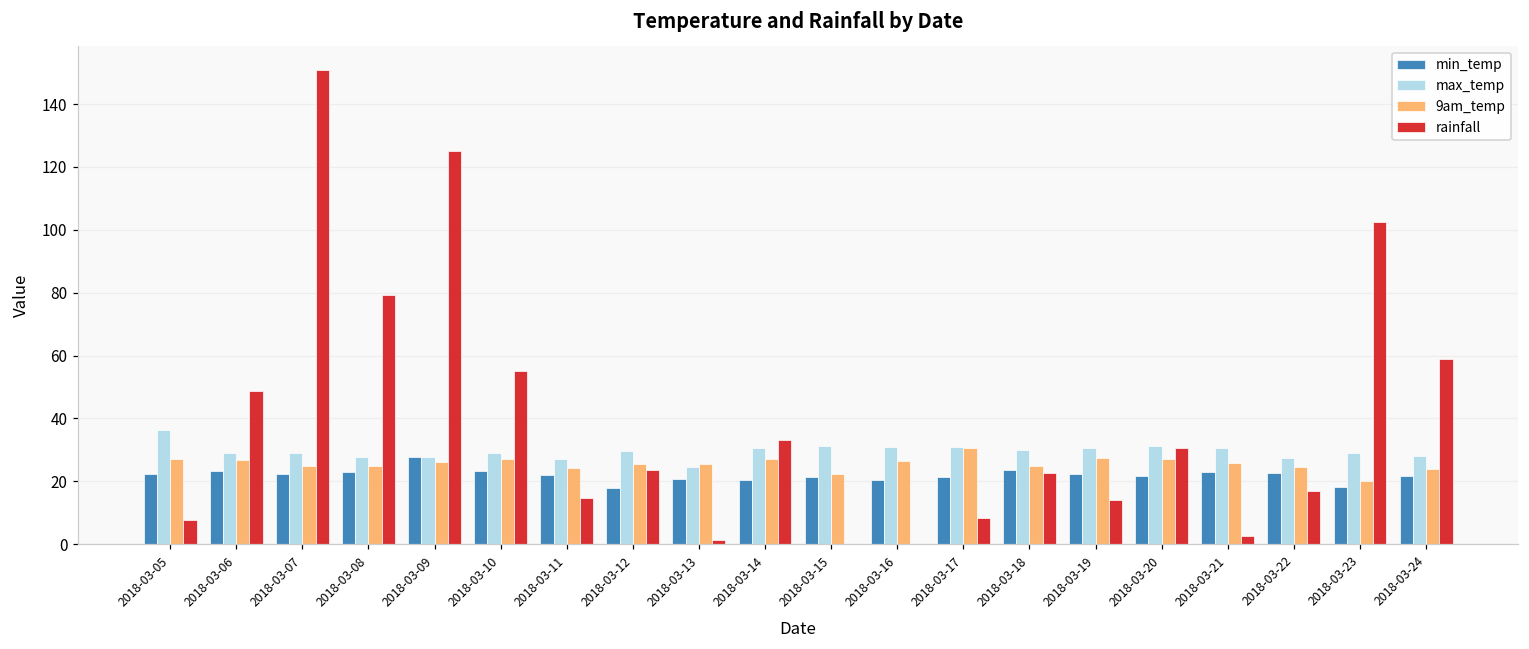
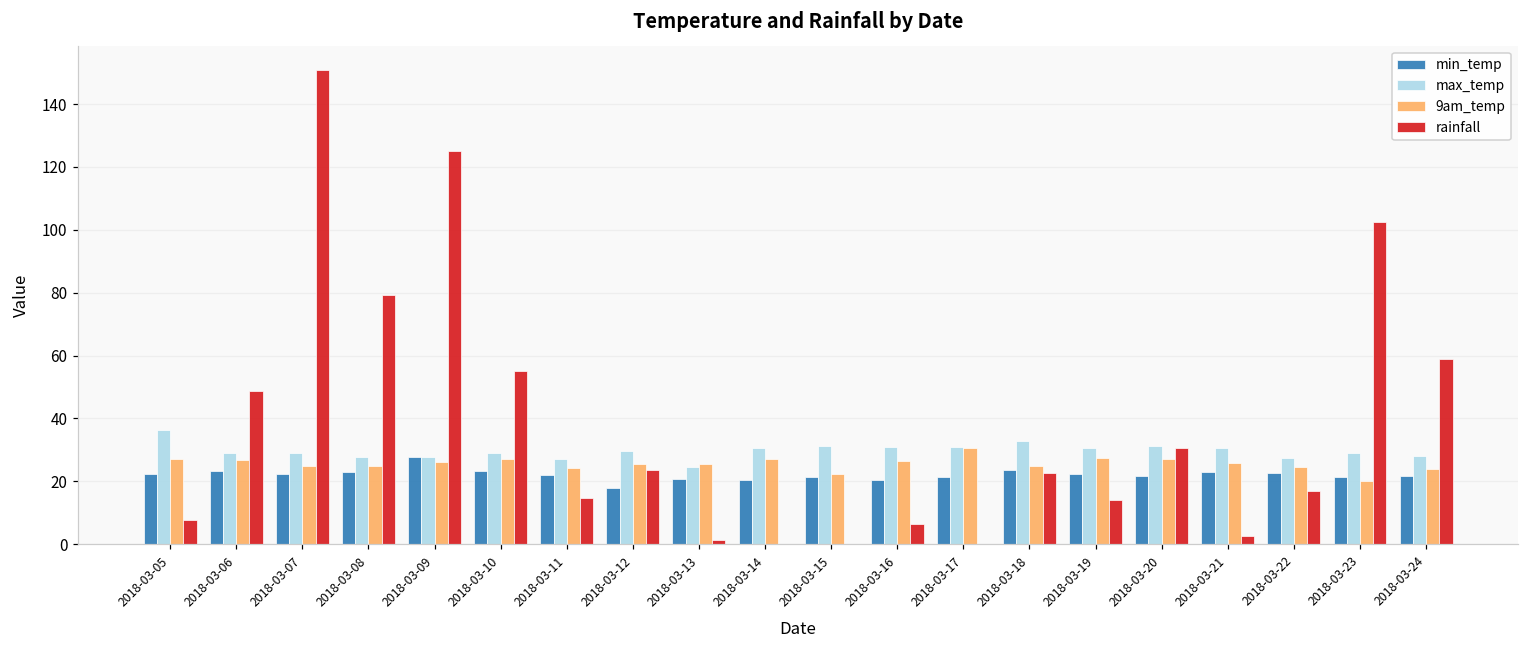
rainfall, 2018-03-14: 33 -> 0
rainfall, 2018-03-16: 0 -> 7
rainfall, 2018-03-17: 8 -> 0
max_temp, 2018-03-18: 30 -> 33
min_temp, 2018-03-23: 18 -> 21
